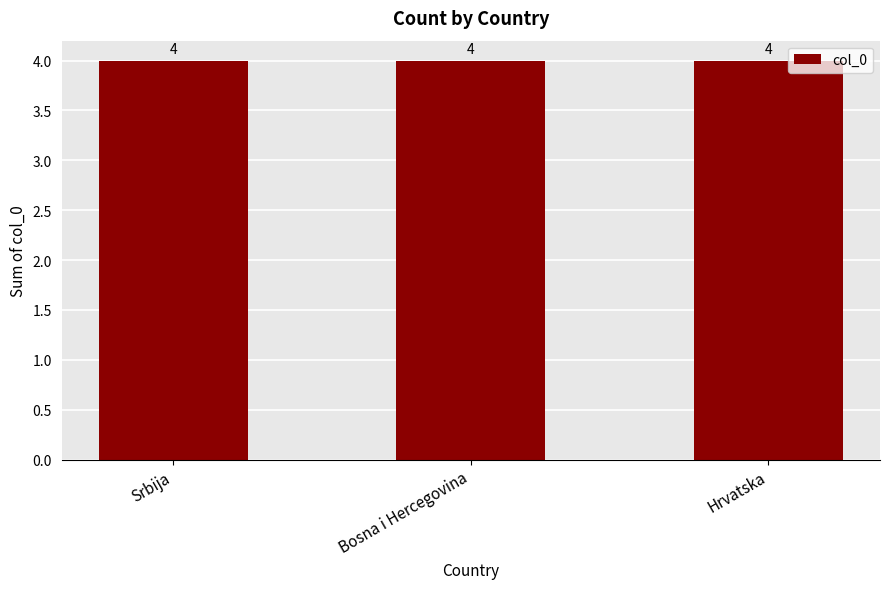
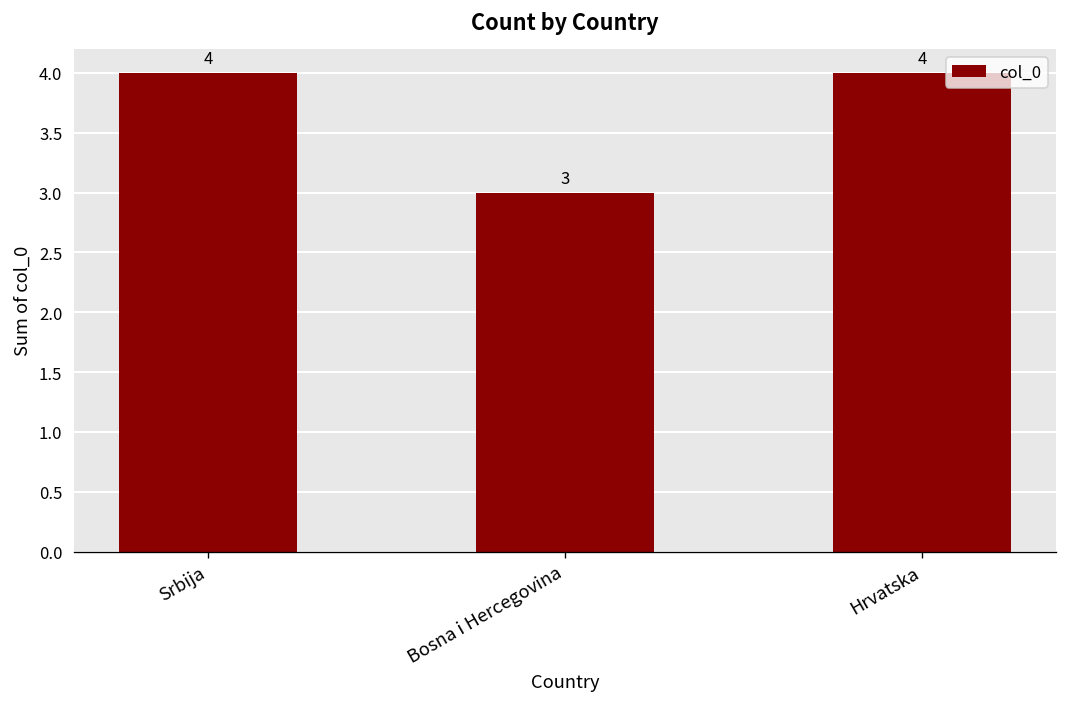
Bosna i Hercegovina: 4 -> 3
